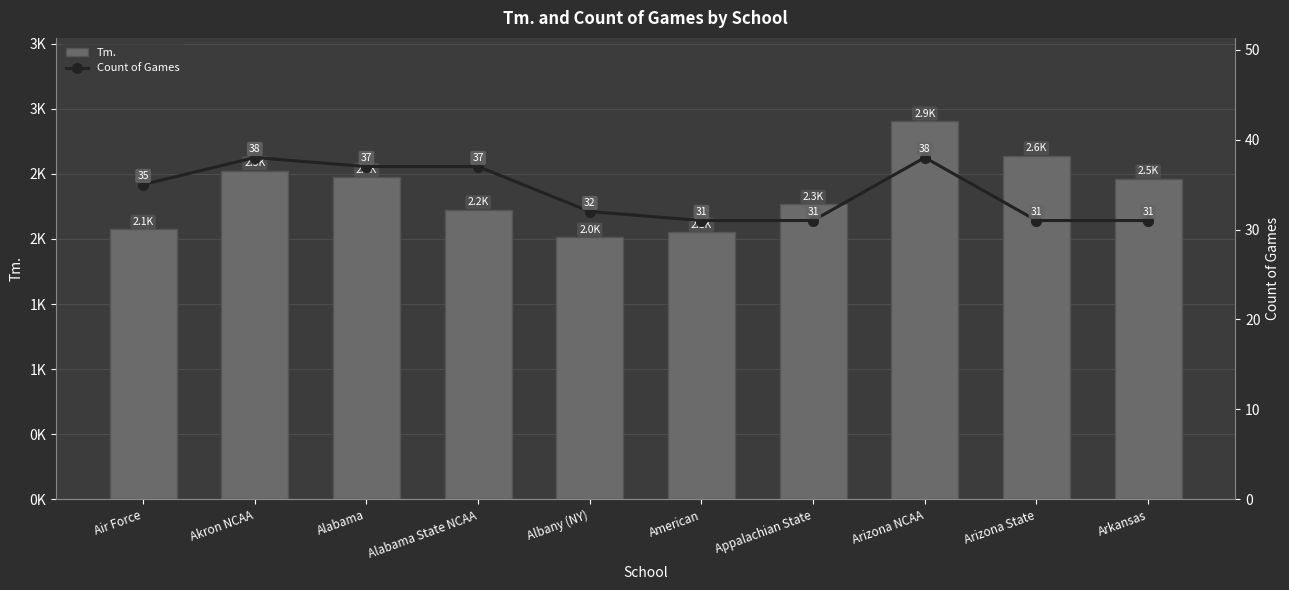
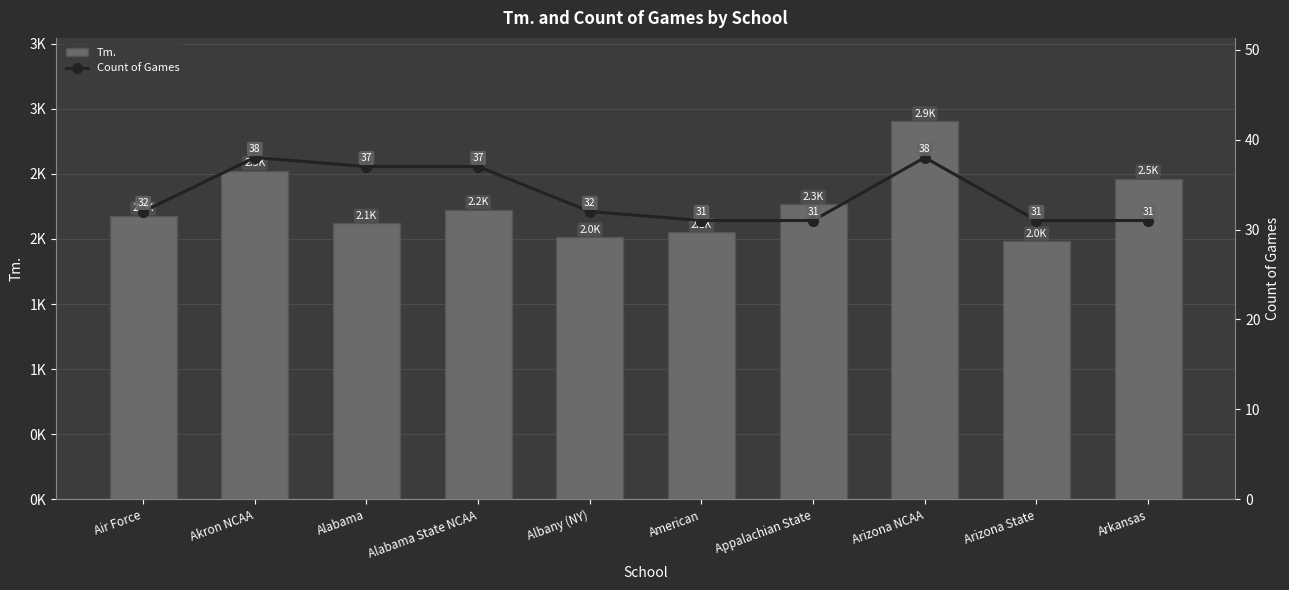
Tm., Air Force: 2.1K -> 2.2K
Tm., Alabama: 2.5K -> 2.1K
Tm., Arizona State: 2.6K -> 2.0K
Count of Games, Air Force: 35 -> 32
